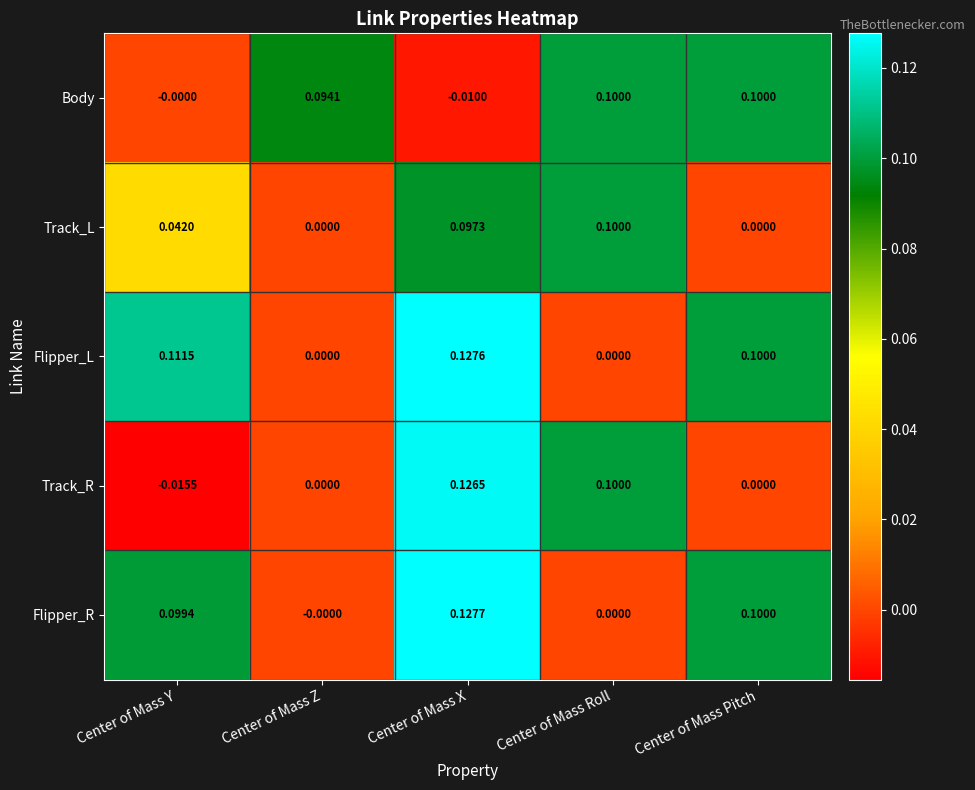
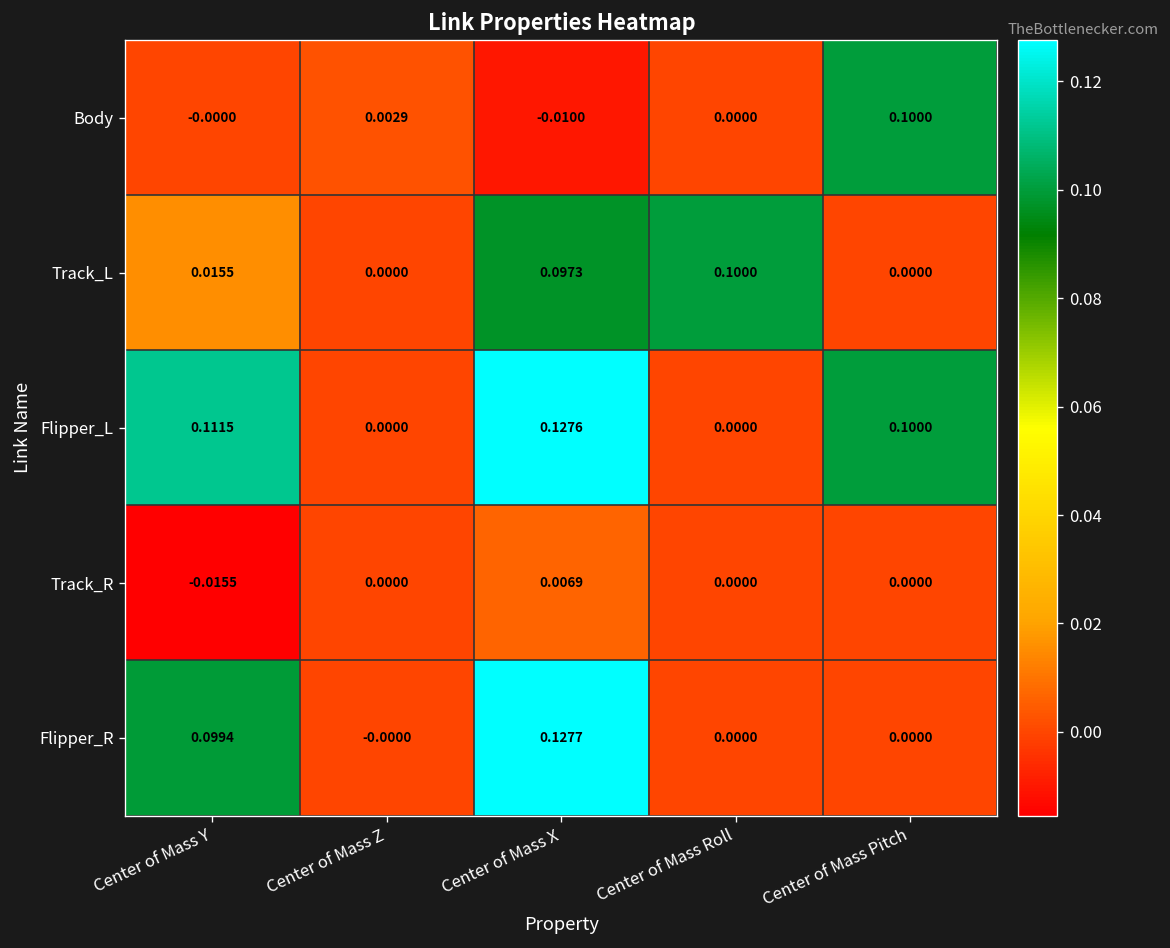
Body, Center of Mass Z: 0.0941 -> 0.0029
Body, Center of Mass Roll: 0.1000 -> 0.0000
Track_L, Center of Mass Y: 0.0420 -> 0.0155
Track_R, Center of Mass X: 0.1265 -> 0.0069
Track_R, Center of Mass Roll: 0.1000 -> 0.0000
Flipper_R, Center of Mass Pitch: 0.1000 -> 0.0000
